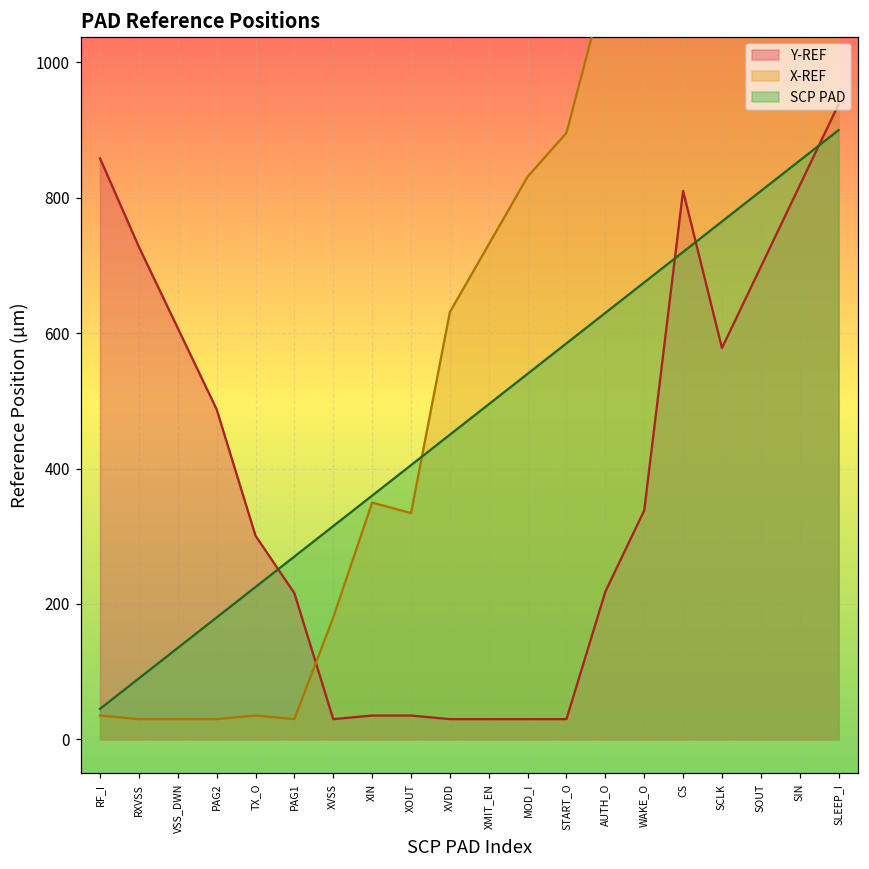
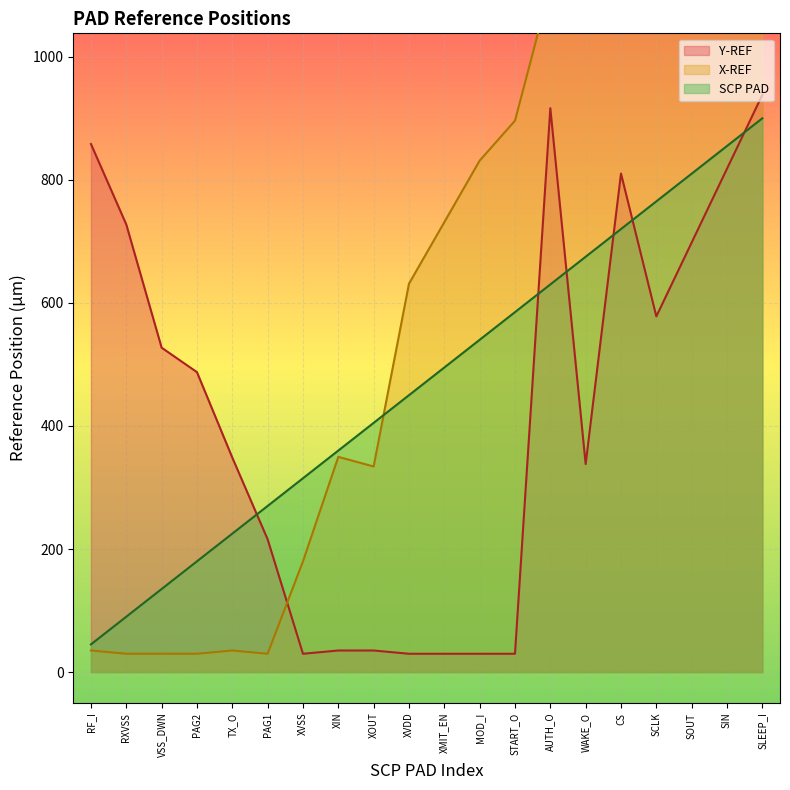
Y-REF, VSS_DWN: 610 -> 530
Y-REF, TX_O: 300 -> 350
Y-REF, AUTH_O: 220 -> 920
